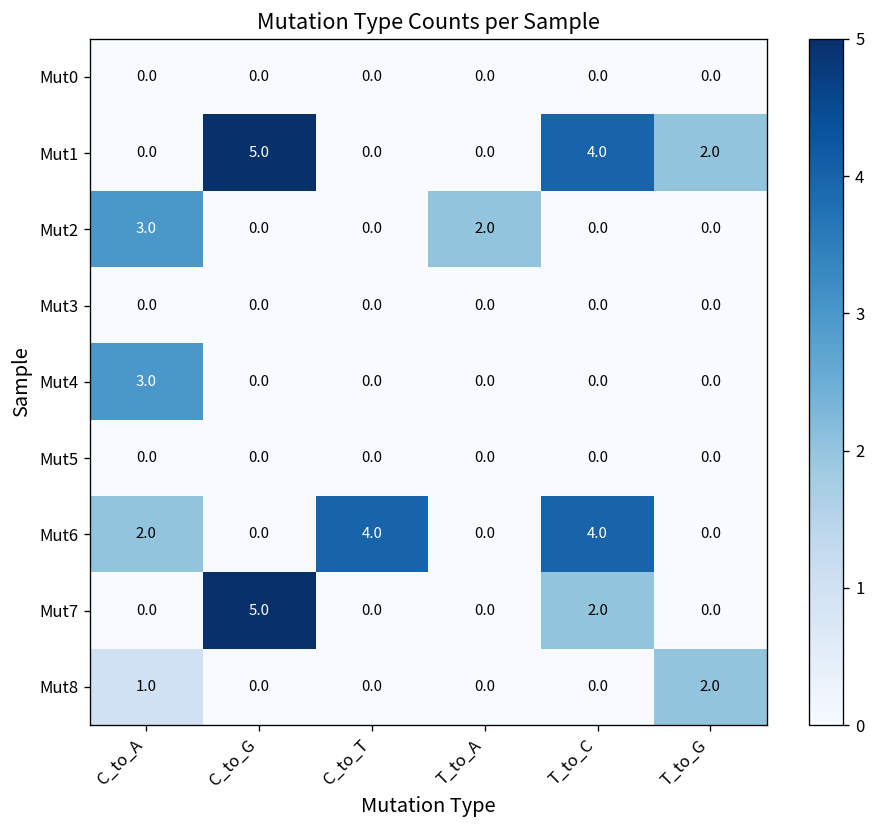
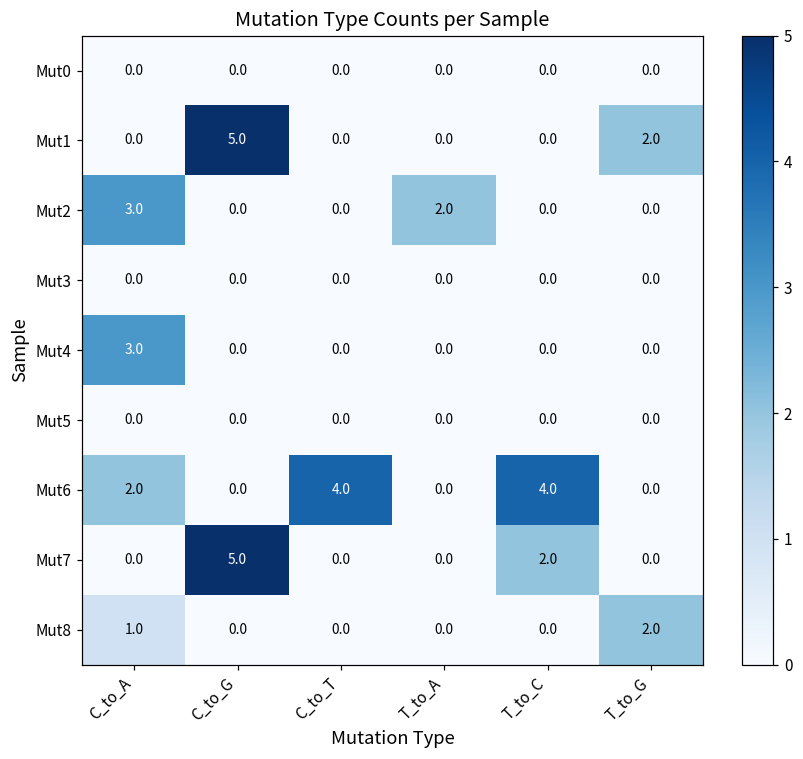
Mut1, T_to_C: 4.0 -> 0.0
